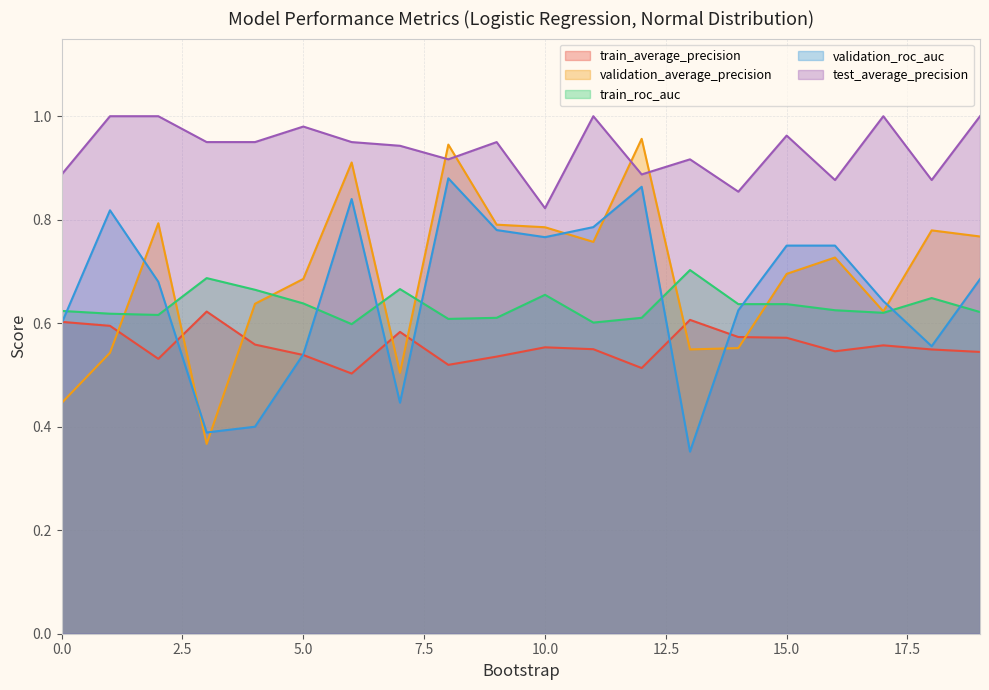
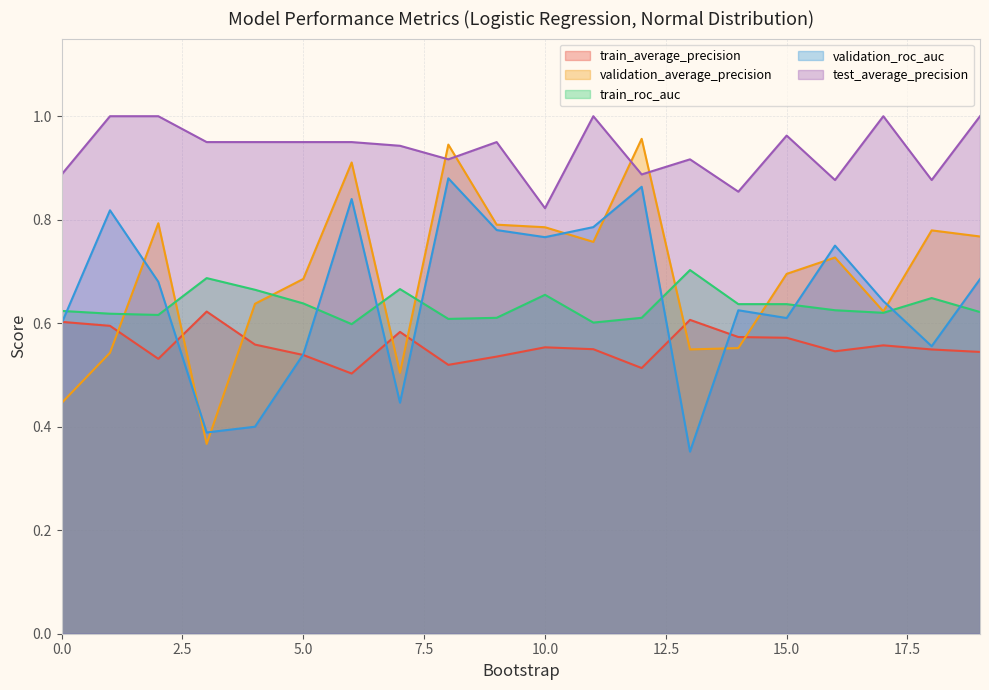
test_average_precision, 5.0: 0.98 -> 0.95
validation_roc_auc, 15.0: 0.75 -> 0.61
